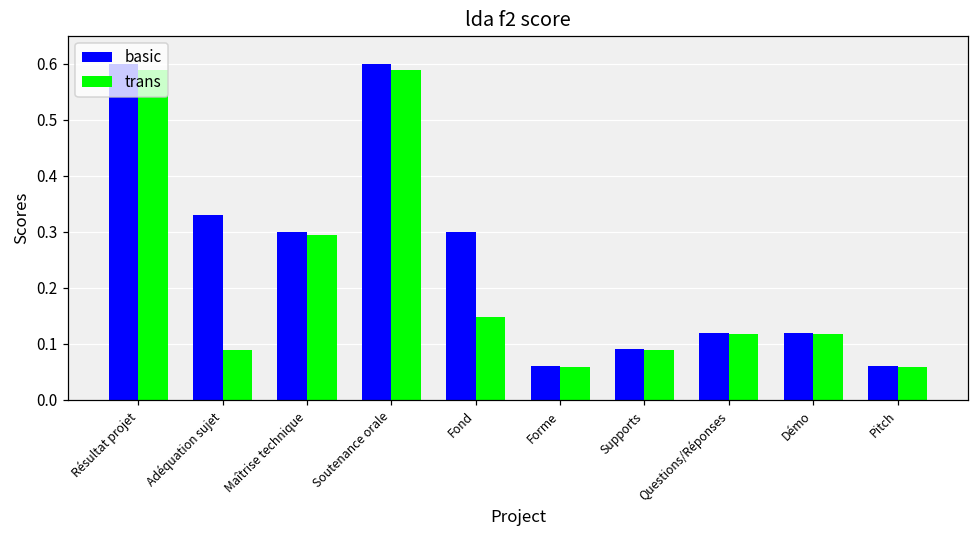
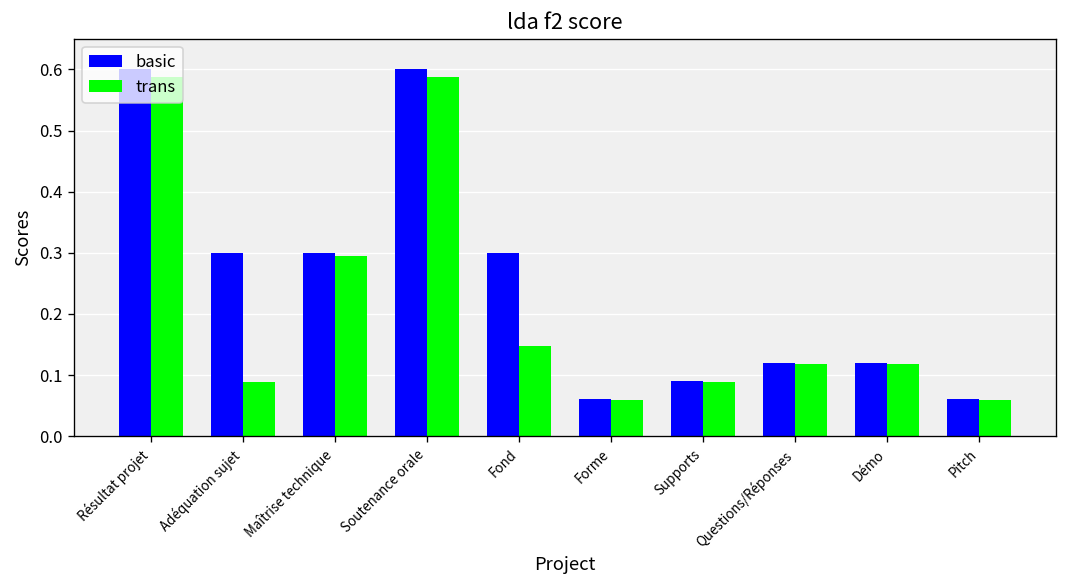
basic, Adéquation sujet: 0.33 -> 0.30
